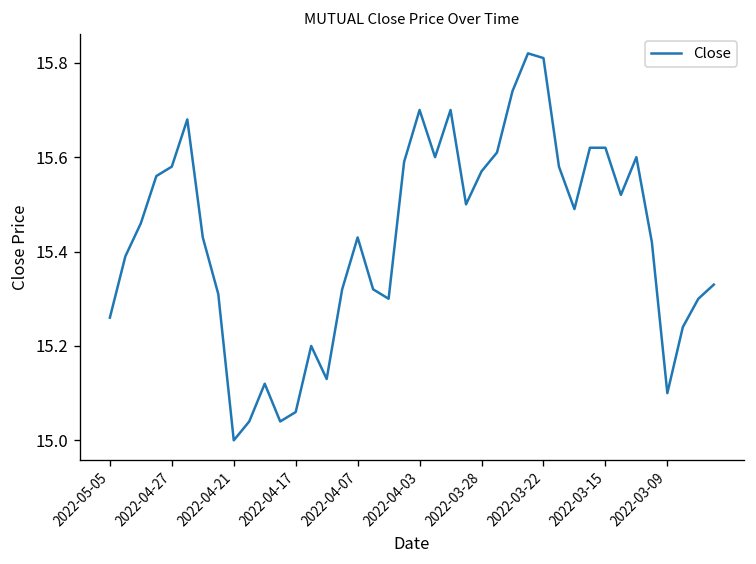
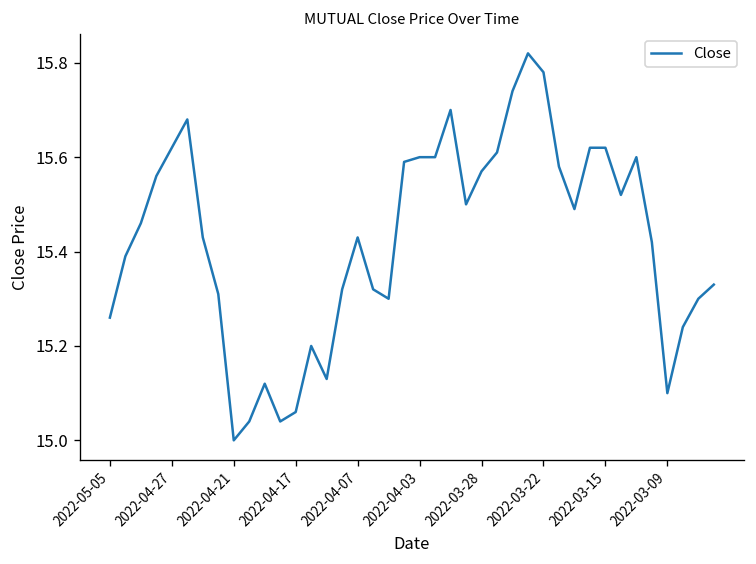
2022-04-27: 15.58 -> 15.62
2022-04-03: 15.7 -> 15.6
2022-03-22: 15.81 -> 15.78
